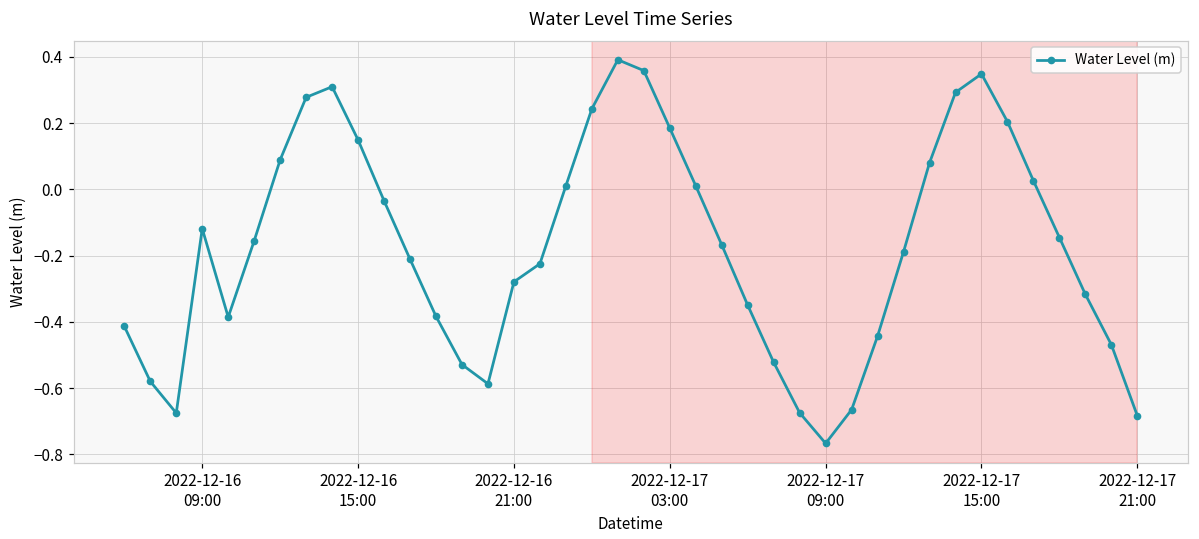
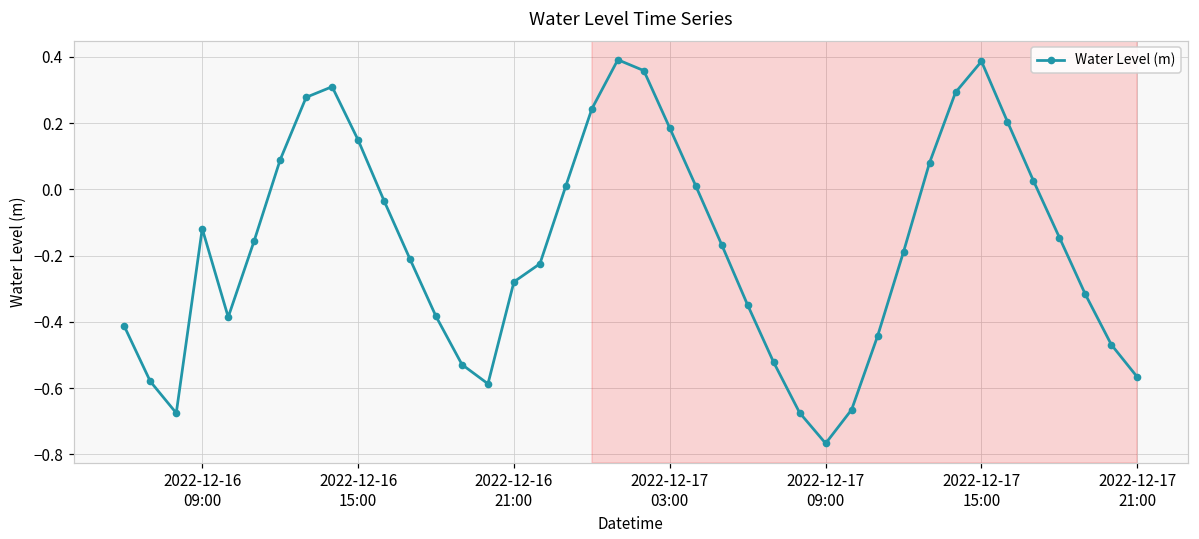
2022-12-17 15:00: 0.35 -> 0.39
2022-12-17 21:00: -0.68 -> -0.57
